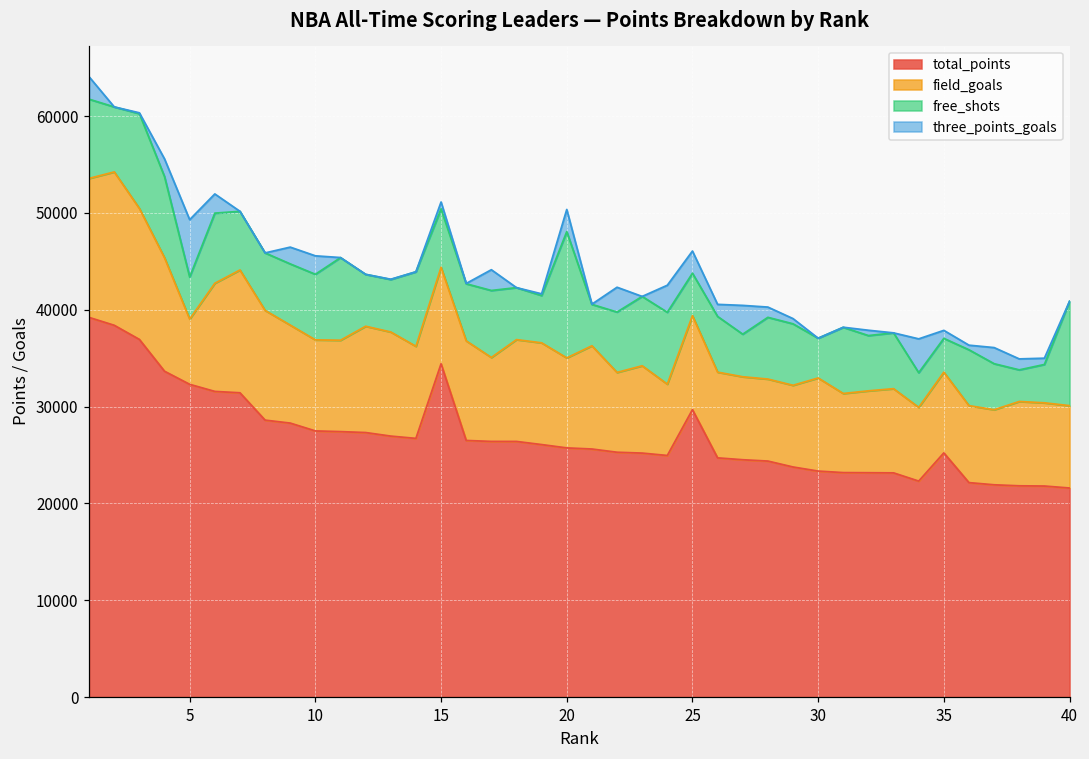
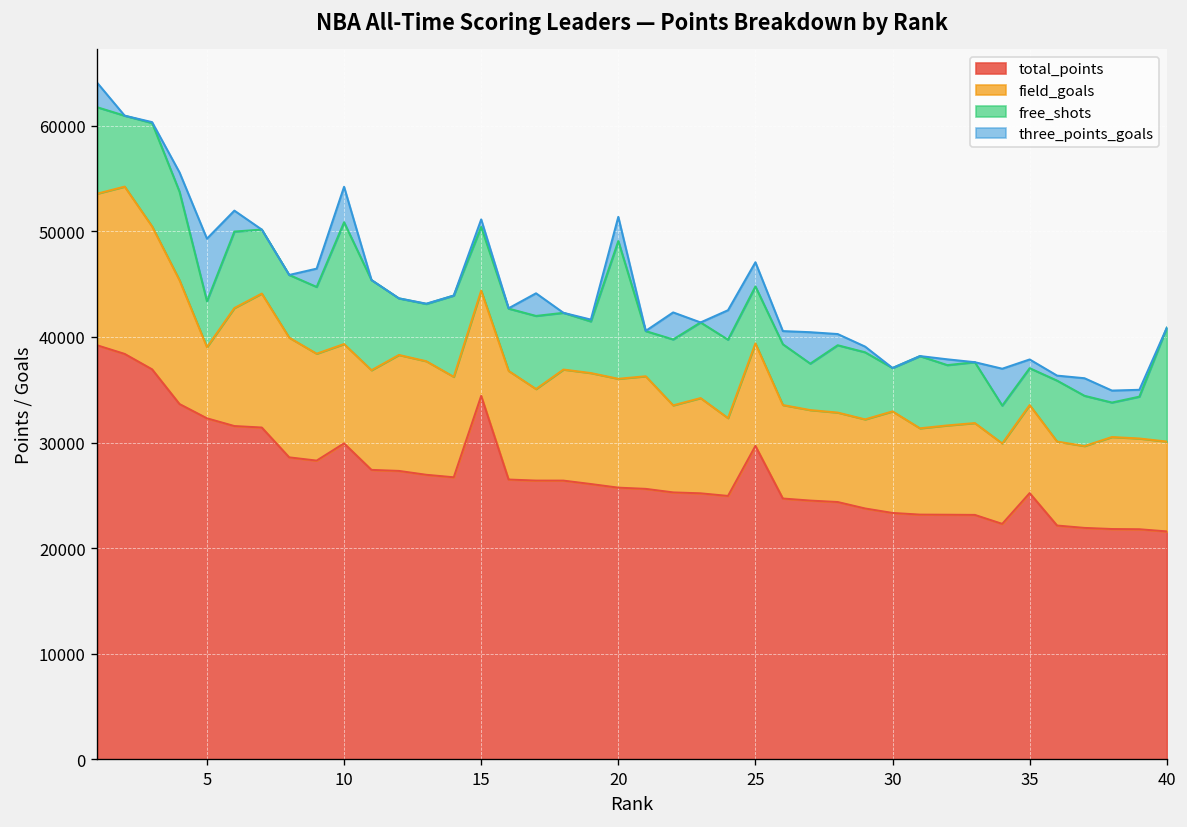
total_points, 10: 27000 -> 30000
free_shots, 10: 7000 -> 12000
three_points_goals, 10: 2000 -> 3000
field_goals, 20: 9000 -> 10000
free_shots, 25: 4000 -> 5000
